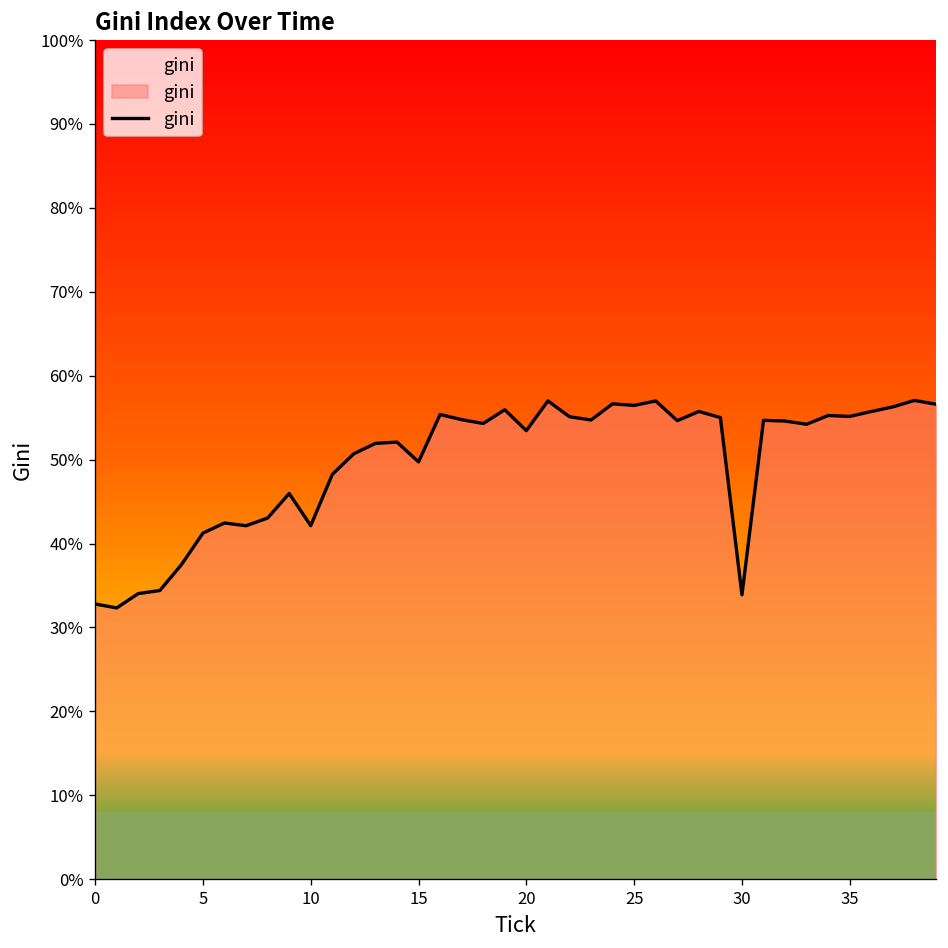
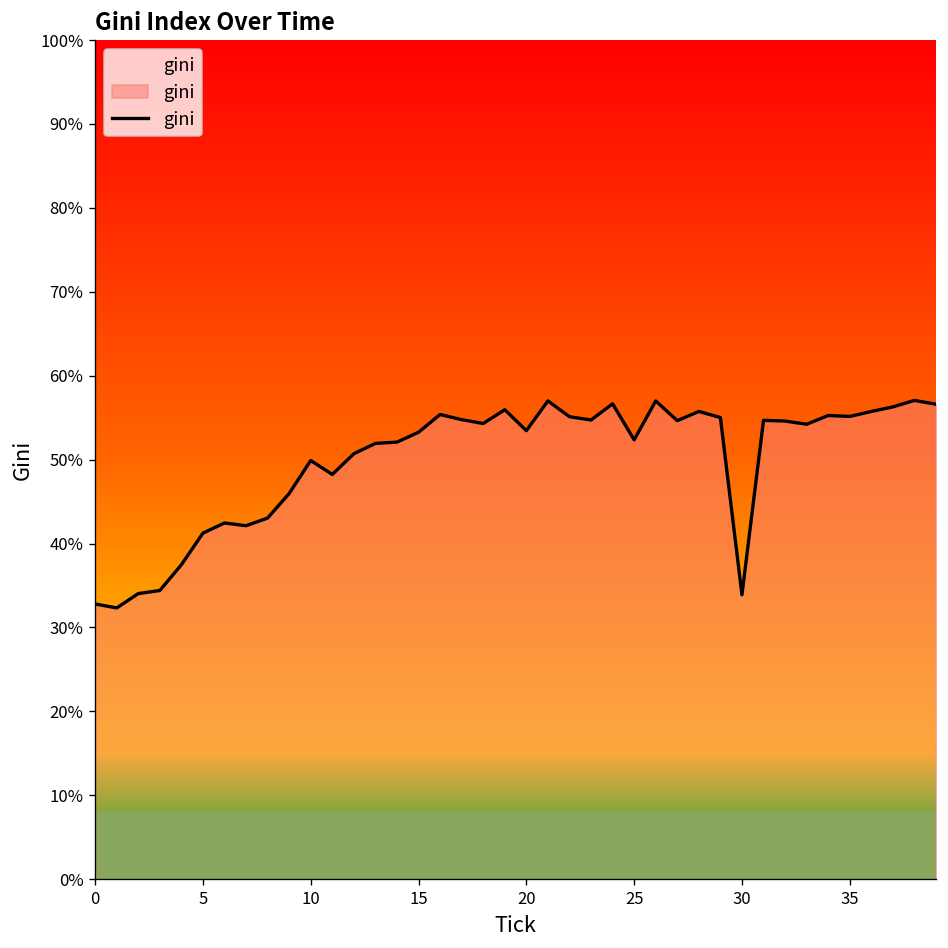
10: 42% -> 50%
15: 50% -> 53%
25: 56% -> 52%
